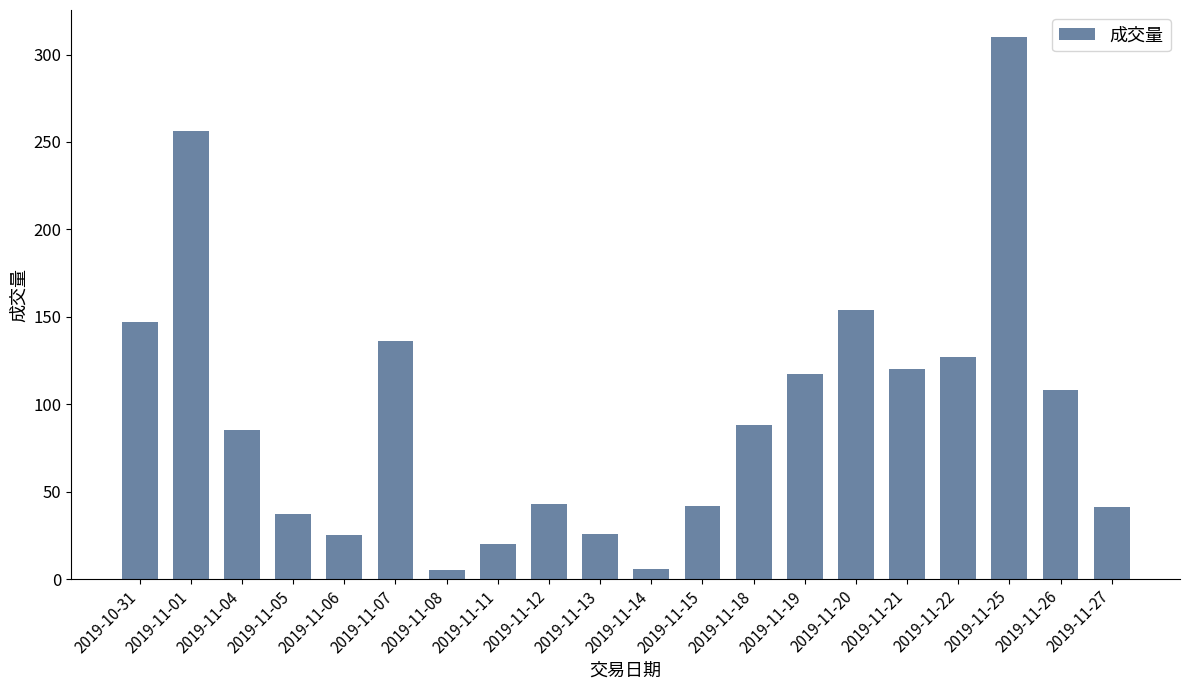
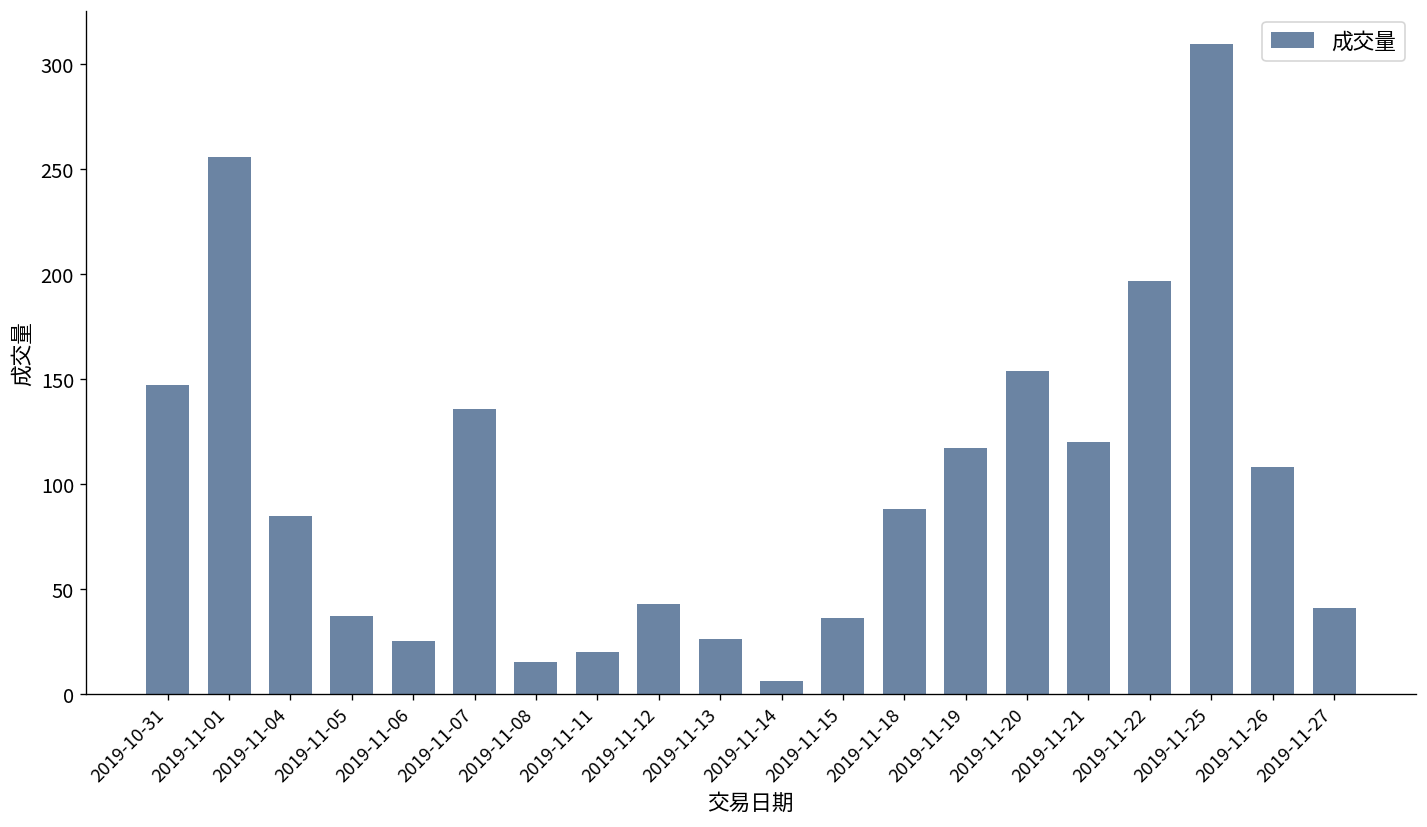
2019-11-08: 5 -> 15
2019-11-15: 42 -> 36
2019-11-22: 127 -> 197
